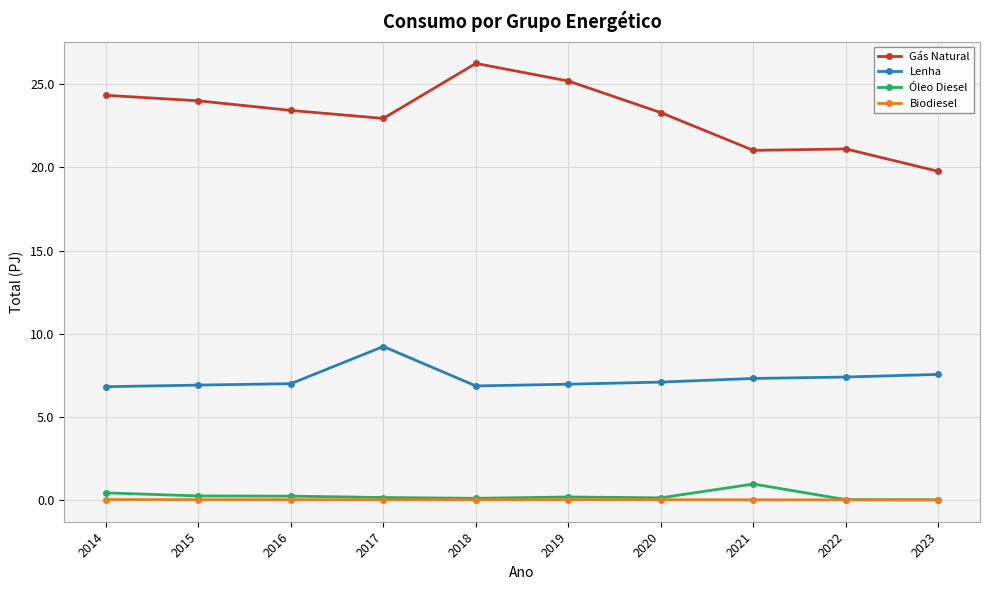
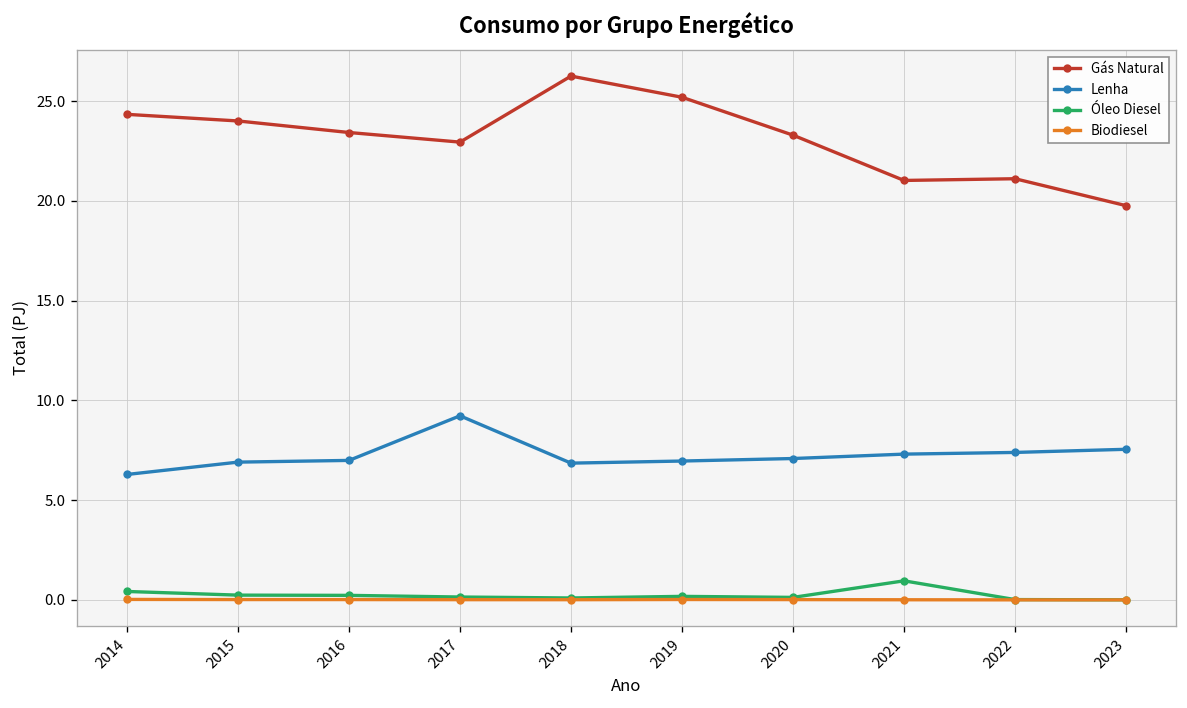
Lenha, 2014: 6.8 -> 6.3
